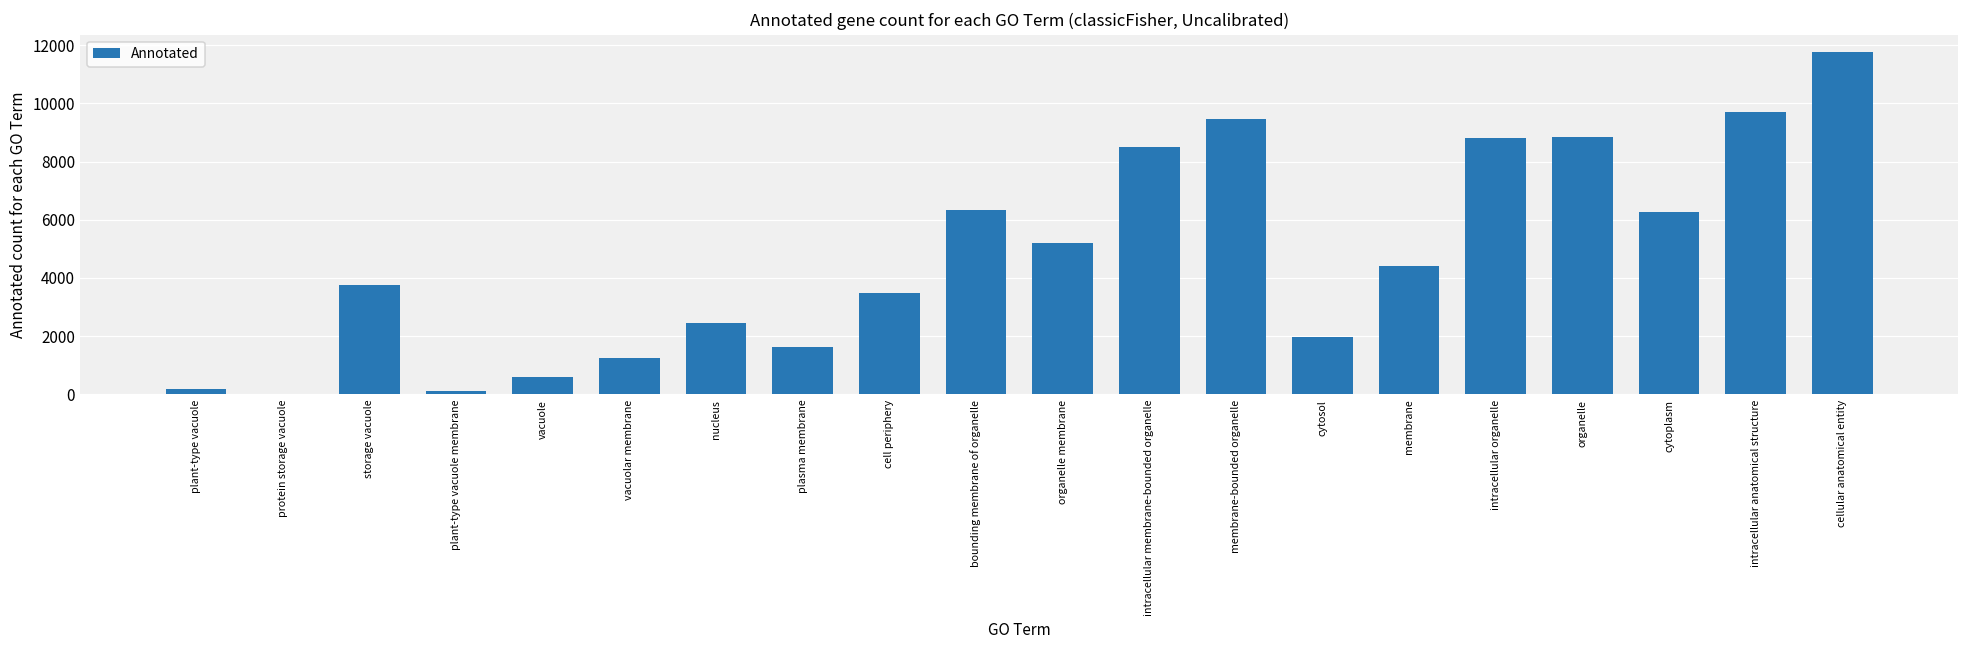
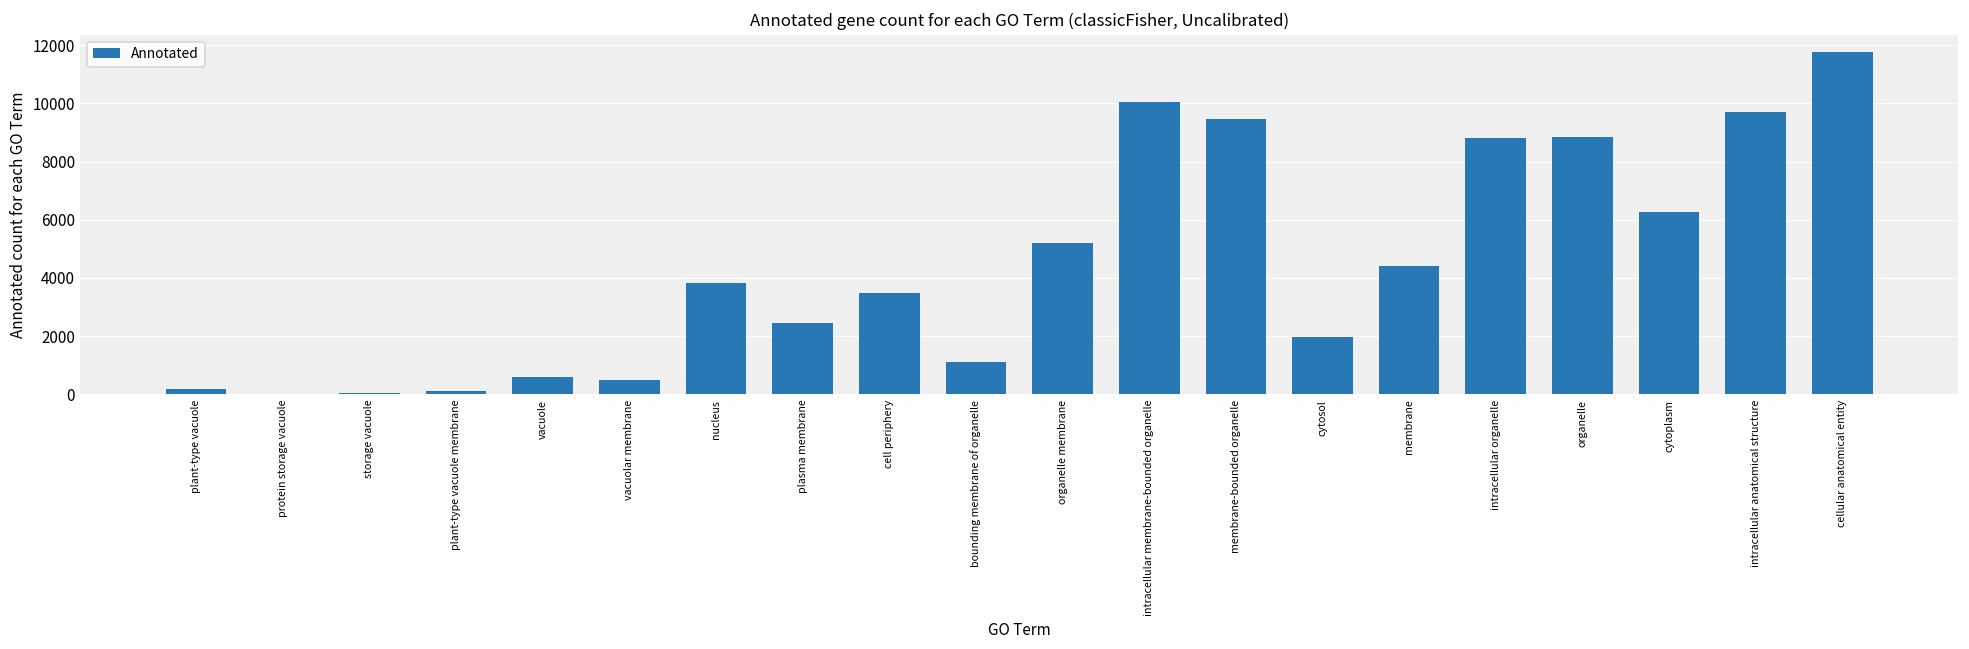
storage vacuole: 3800 -> 0
vacuolar membrane: 1300 -> 500
nucleus: 2500 -> 3800
plasma membrane: 1600 -> 2500
bounding membrane of organelle: 6300 -> 1100
intracellular membrane-bounded organelle: 8500 -> 10000
